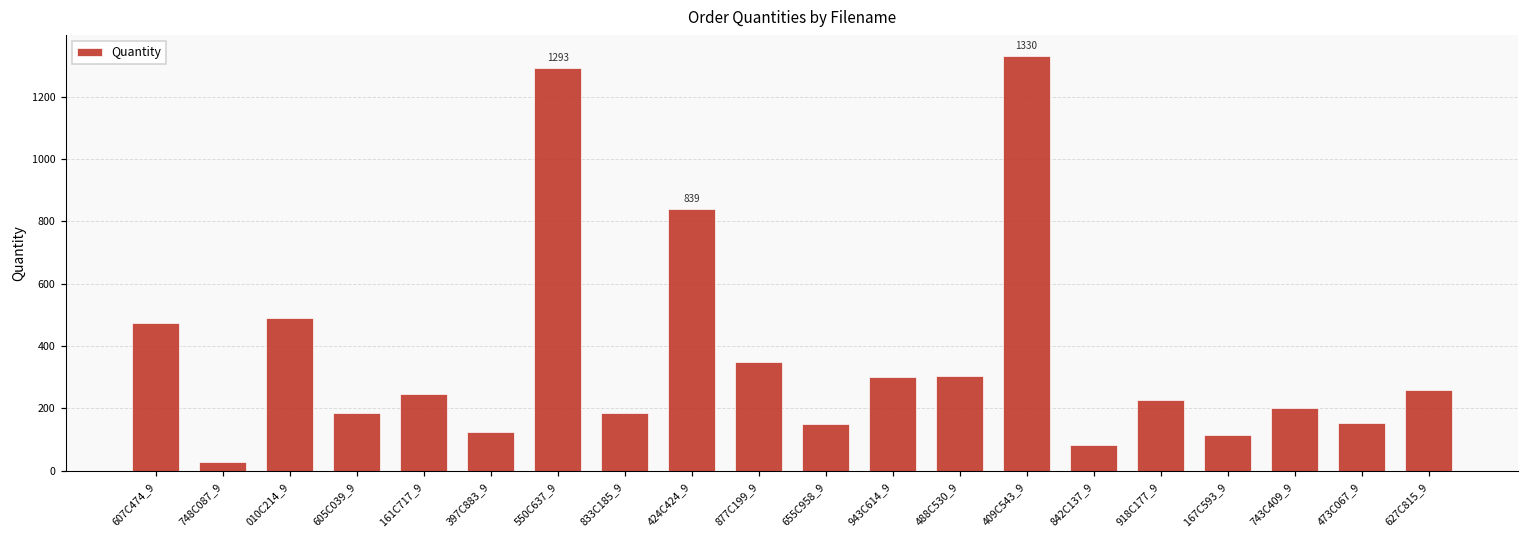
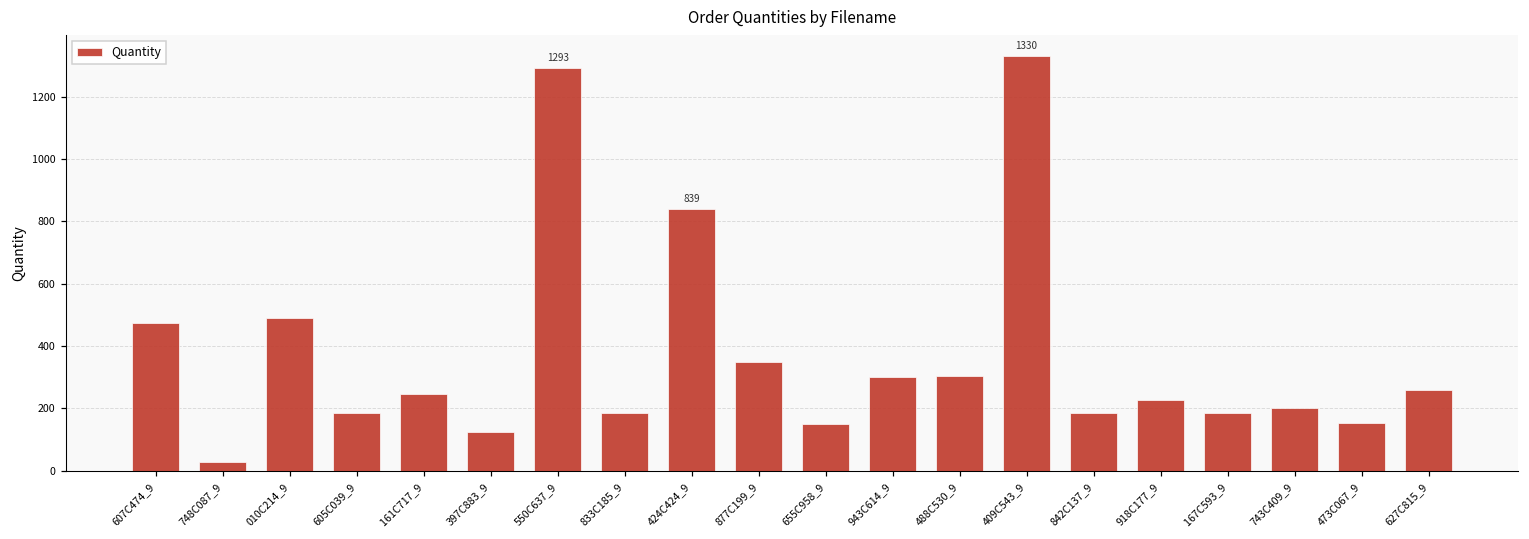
842C137_9: 80 -> 190
167C593_9: 110 -> 190
